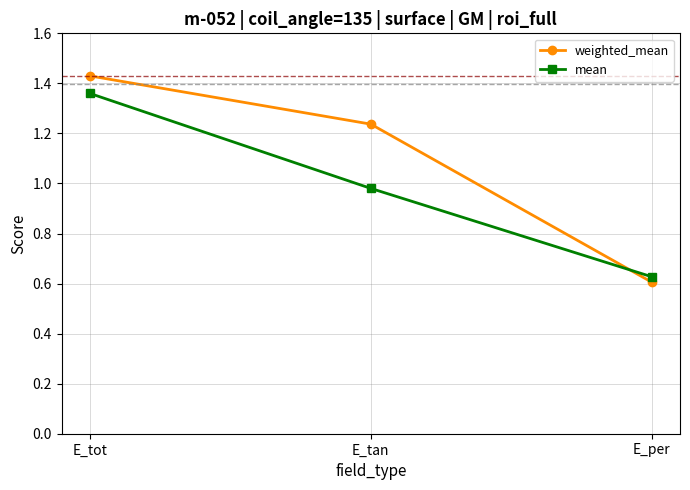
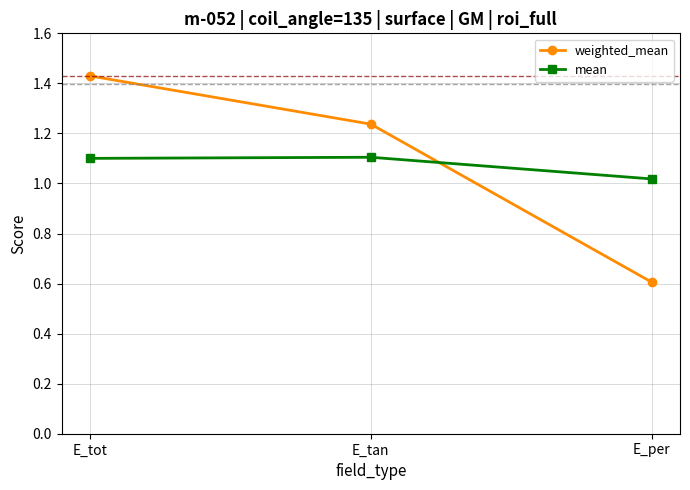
mean, E_tot: 1.36 -> 1.10
mean, E_tan: 0.98 -> 1.10
mean, E_per: 0.63 -> 1.02
